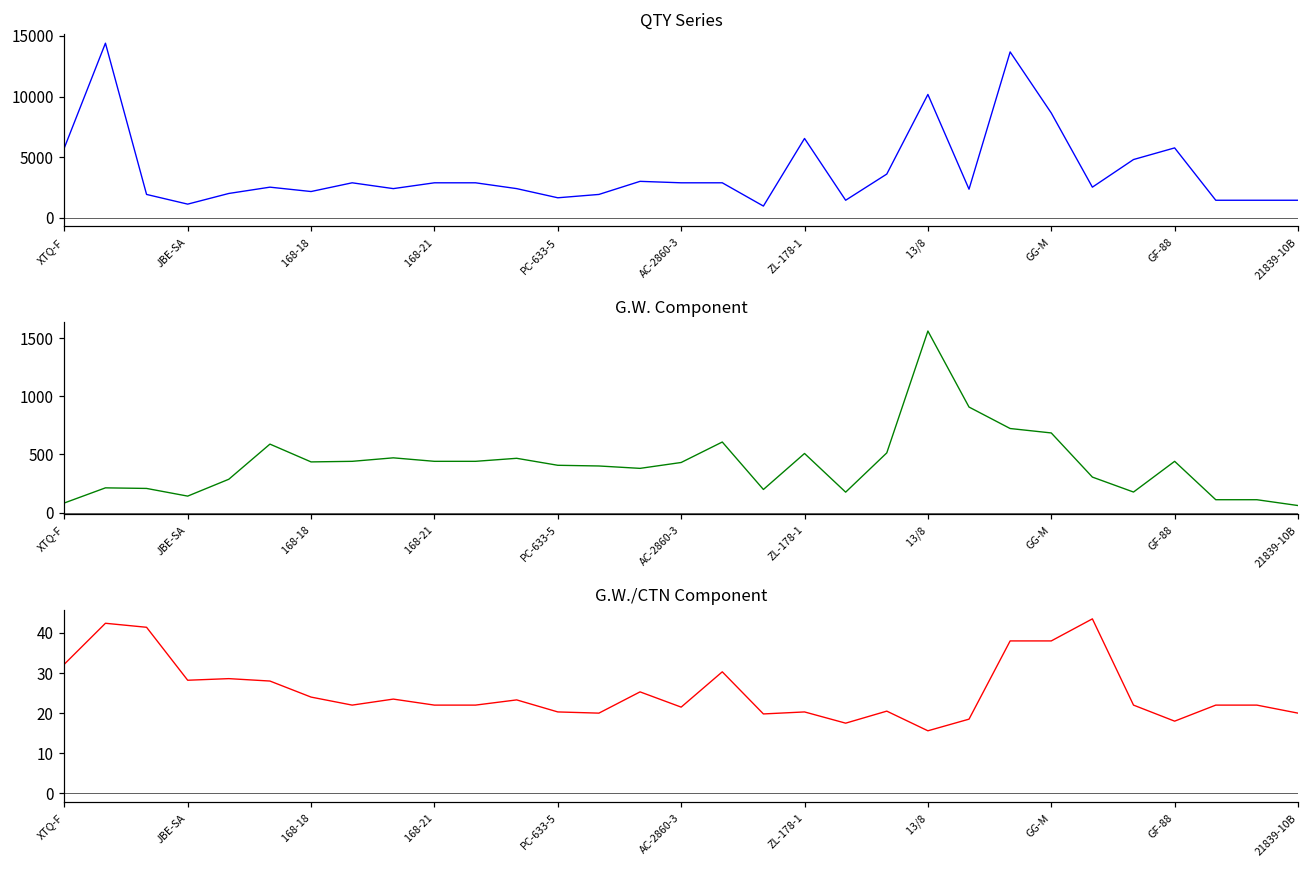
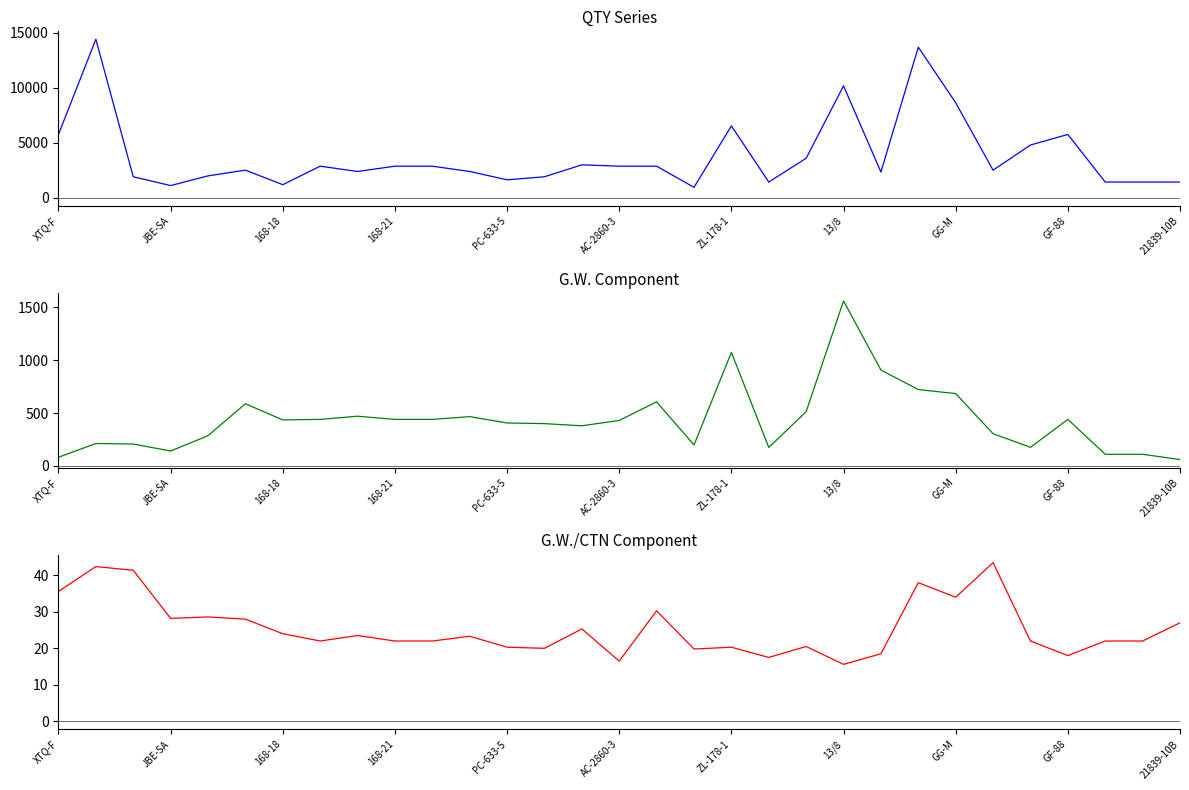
QTY Series, 168-18: 2200 -> 1200
G.W. Component, ZL-178-1: 510 -> 1070
G.W./CTN Component, XTQ-F: 32 -> 36
G.W./CTN Component, AC-2860-3: 22 -> 17
G.W./CTN Component, GG-M: 38 -> 34
G.W./CTN Component, 21839-10B: 20 -> 27
